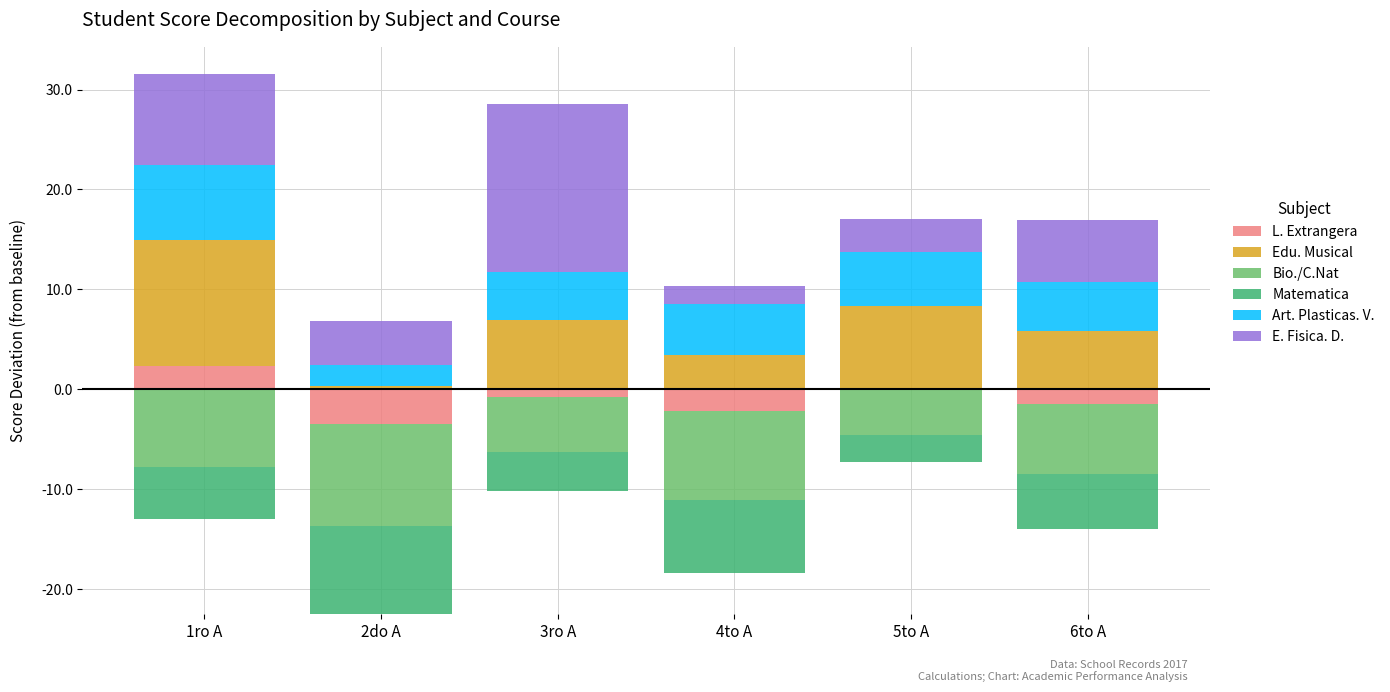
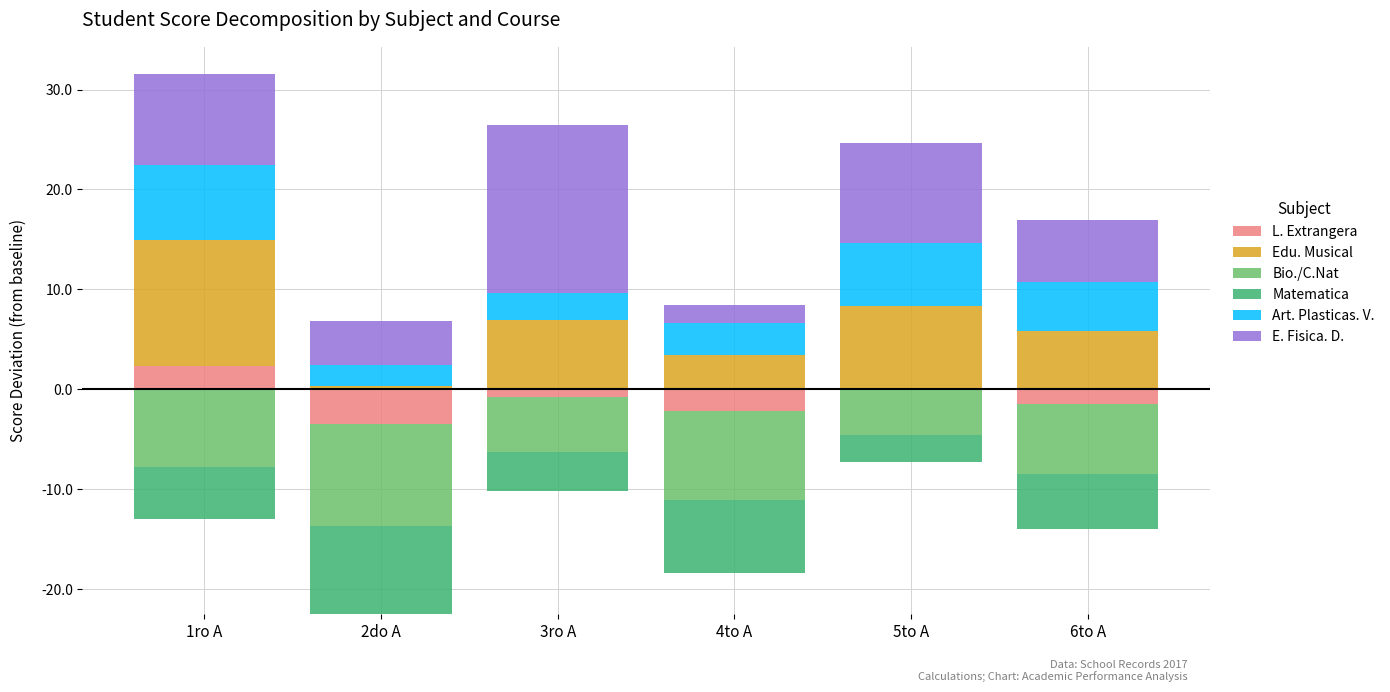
Art. Plasticas. V., 3ro A: 5 -> 3
Art. Plasticas. V., 4to A: 5 -> 3
Art. Plasticas. V., 5to A: 5 -> 6
E. Fisica. D., 5to A: 3 -> 10
